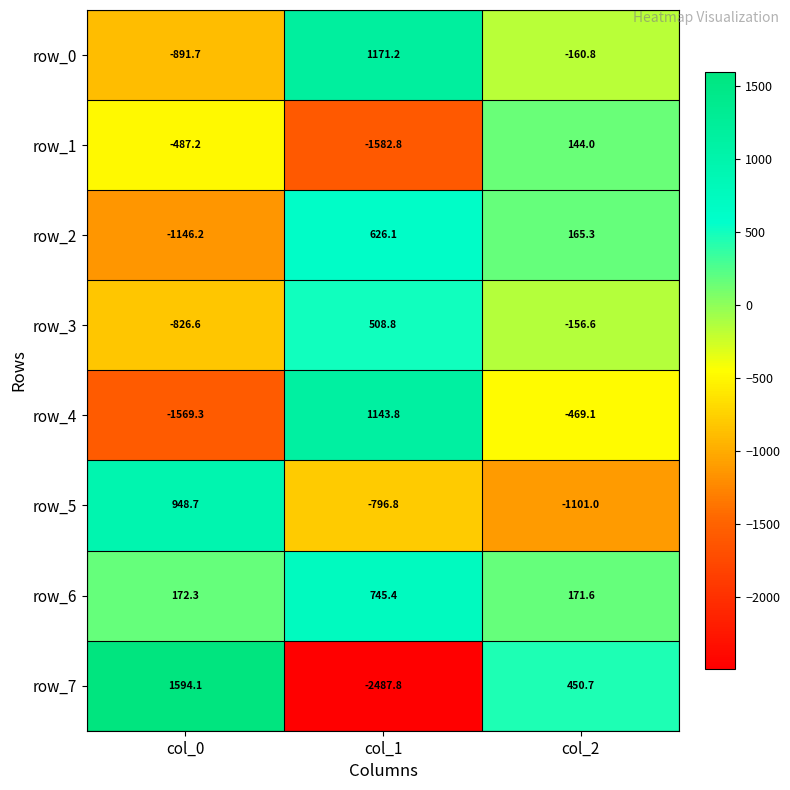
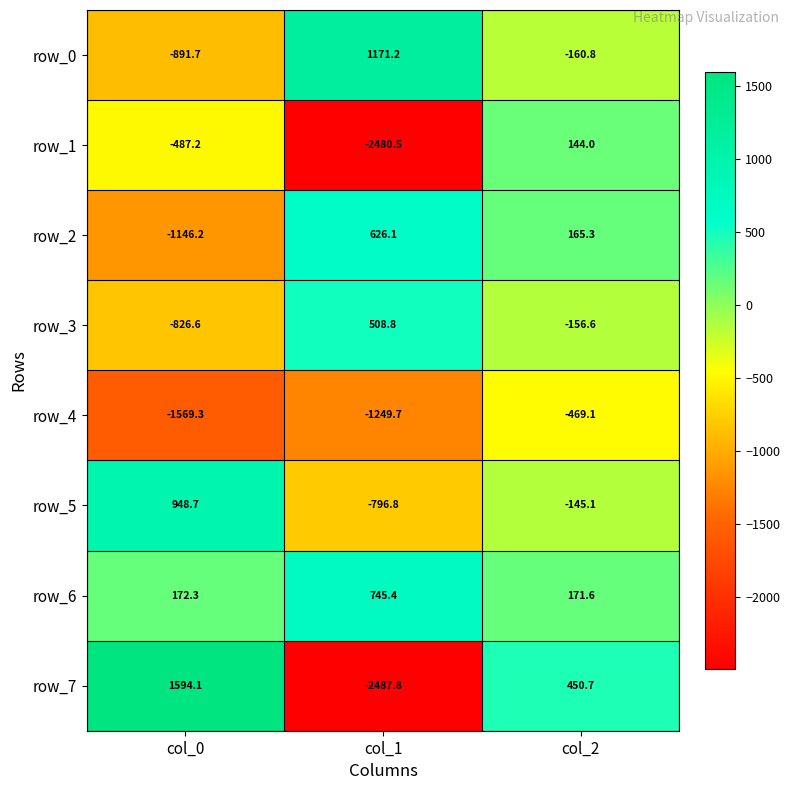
row_1, col_1: -1582.8 -> -2480.5
row_4, col_1: 1143.8 -> -1249.7
row_5, col_2: -1101.0 -> -145.1
